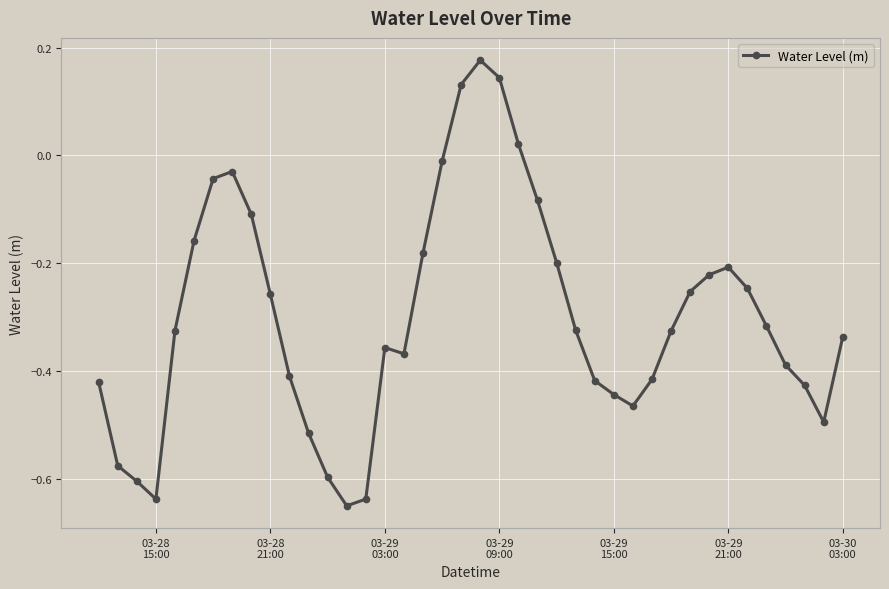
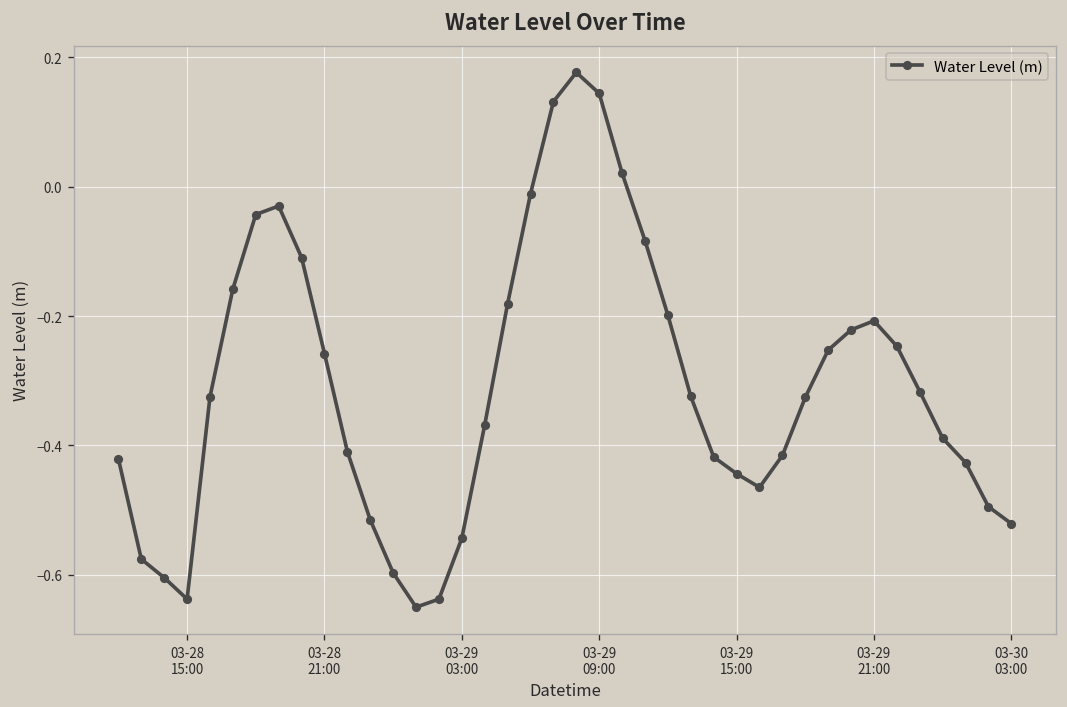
03-29 03:00: -0.36 -> -0.54
03-30 03:00: -0.34 -> -0.52
